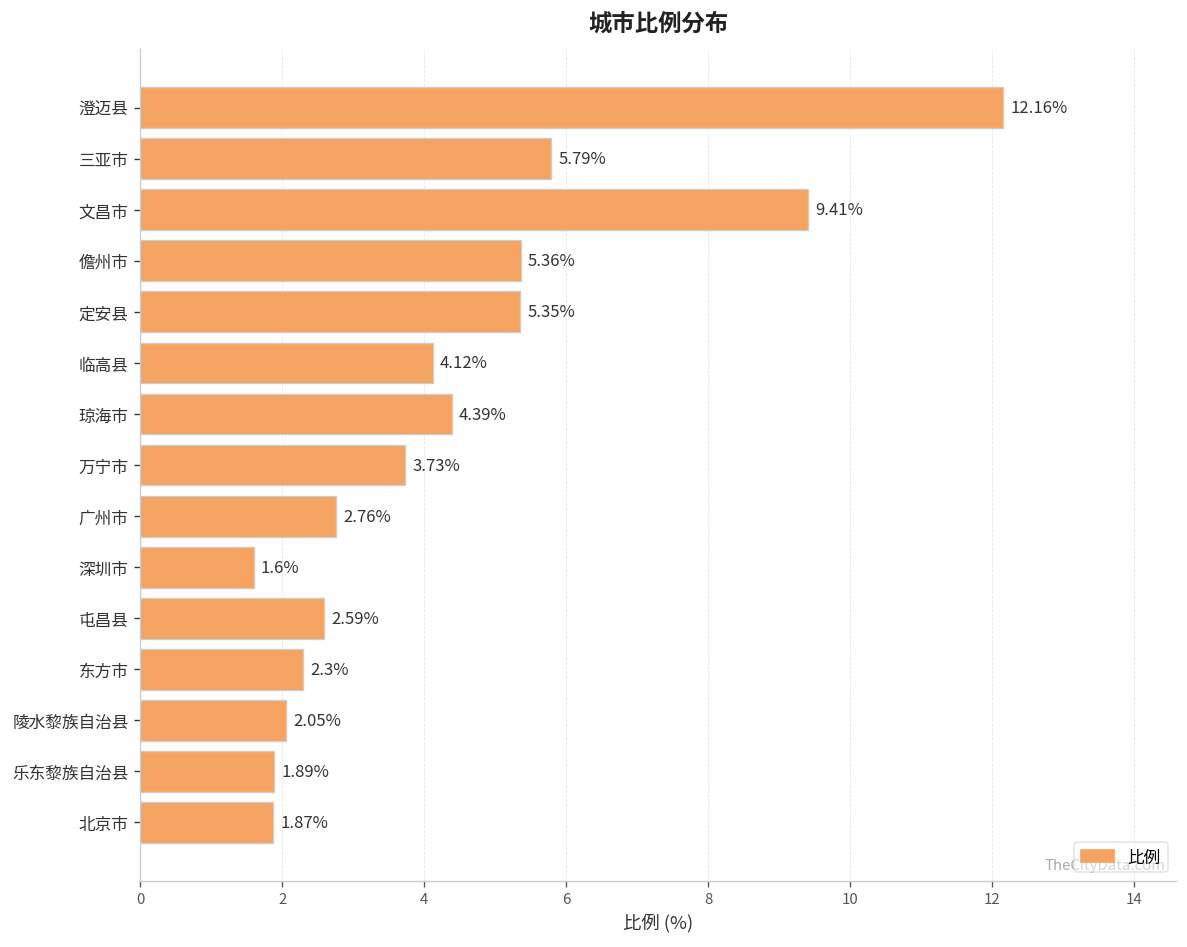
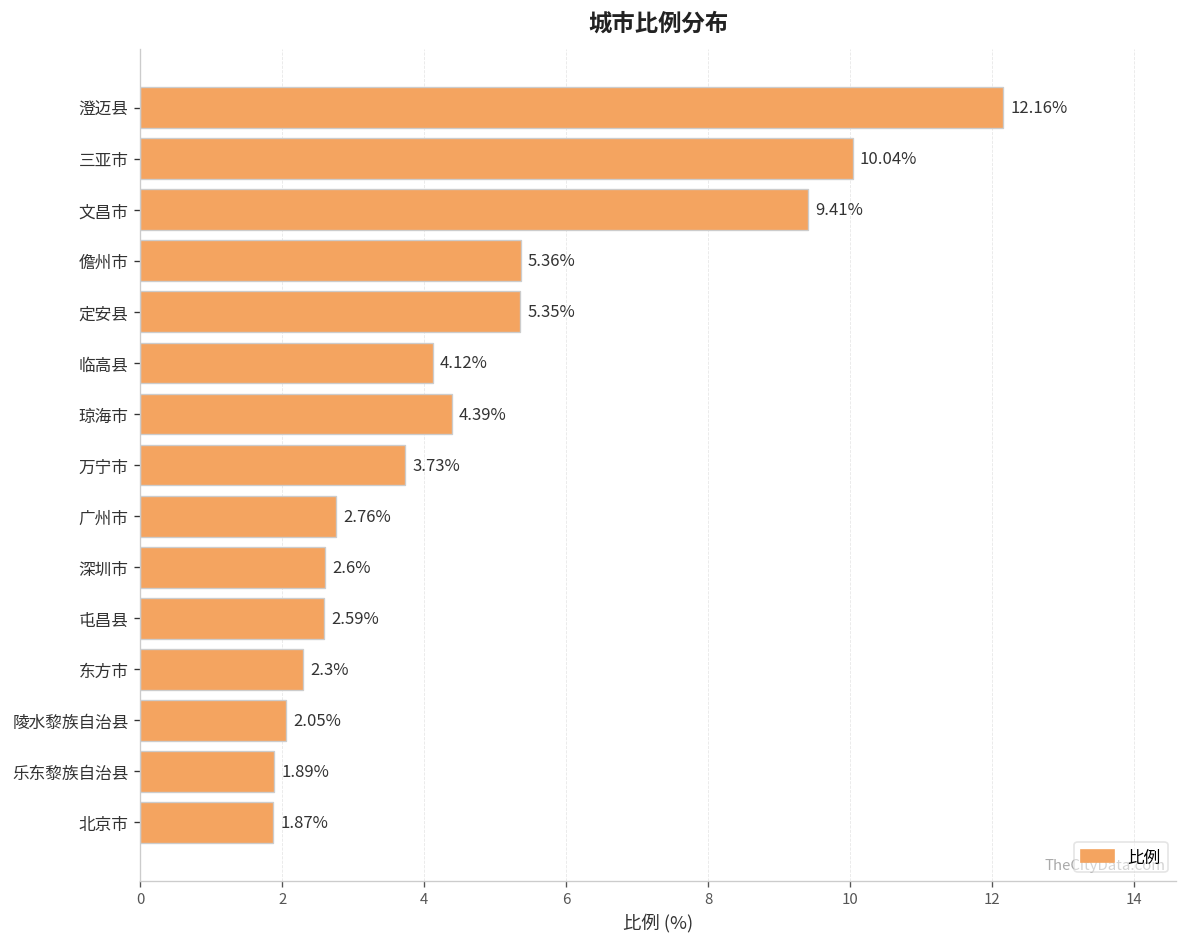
三亚市: 5.79% -> 10.04%
深圳市: 1.6% -> 2.6%
